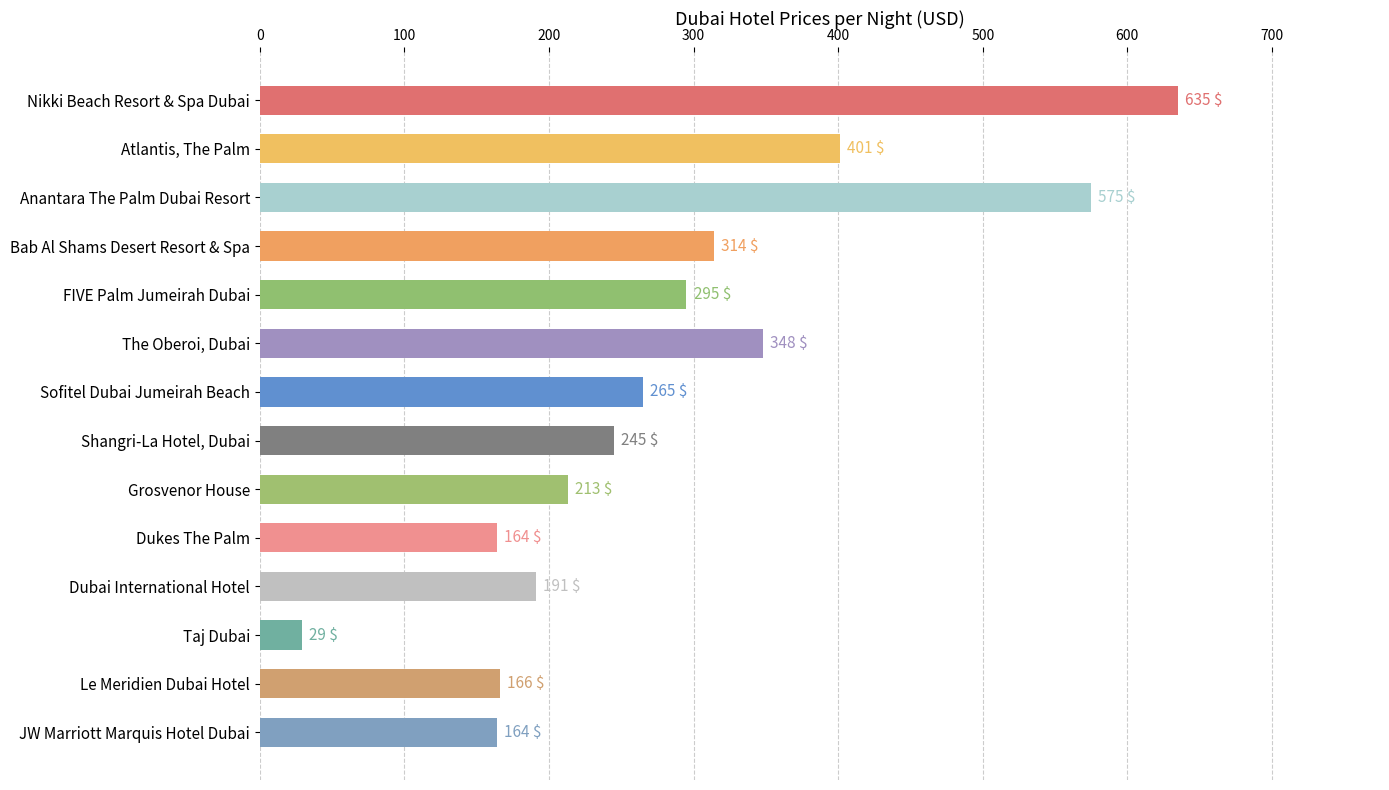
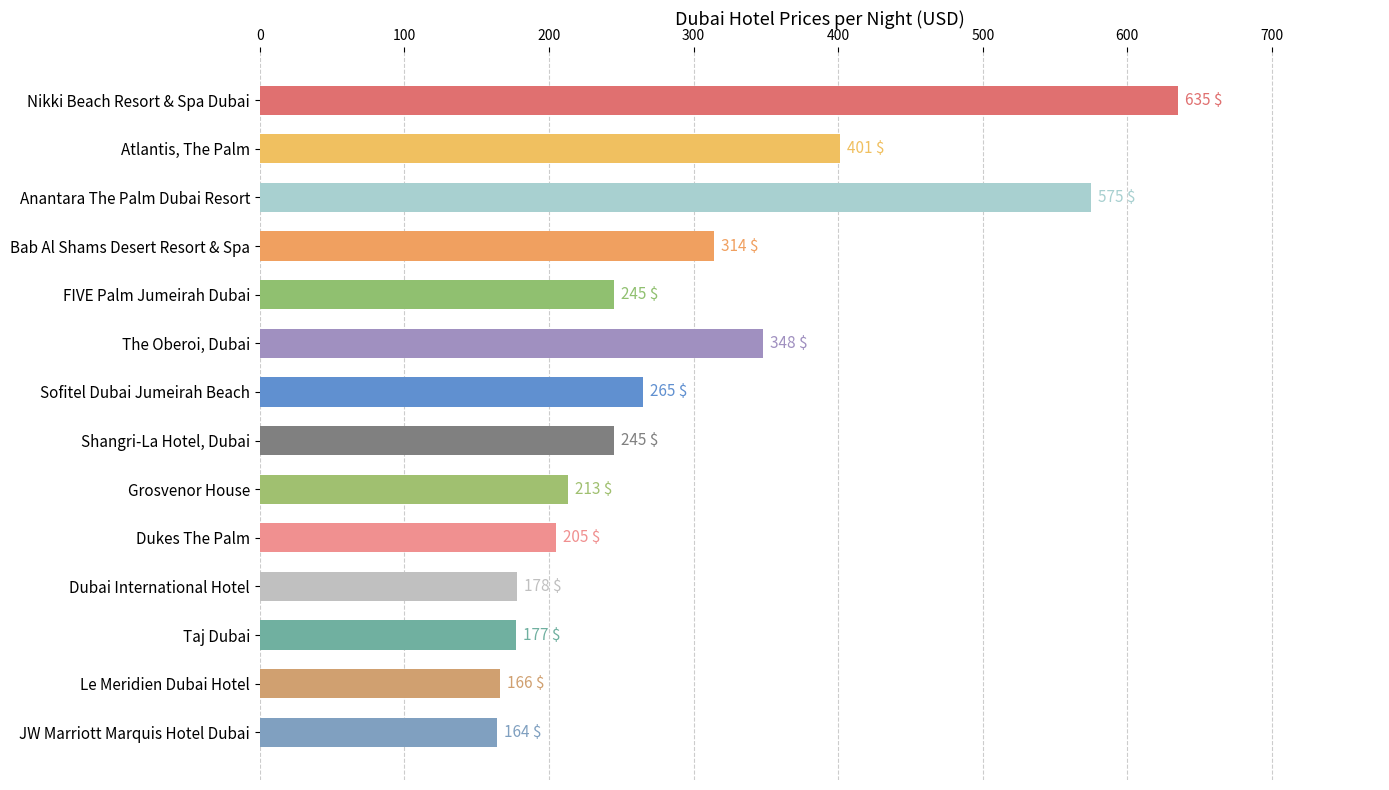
FIVE Palm Jumeirah Dubai: 295 -> 245
Dukes The Palm: 164 -> 205
Dubai International Hotel: 191 -> 178
Taj Dubai: 29 -> 177
